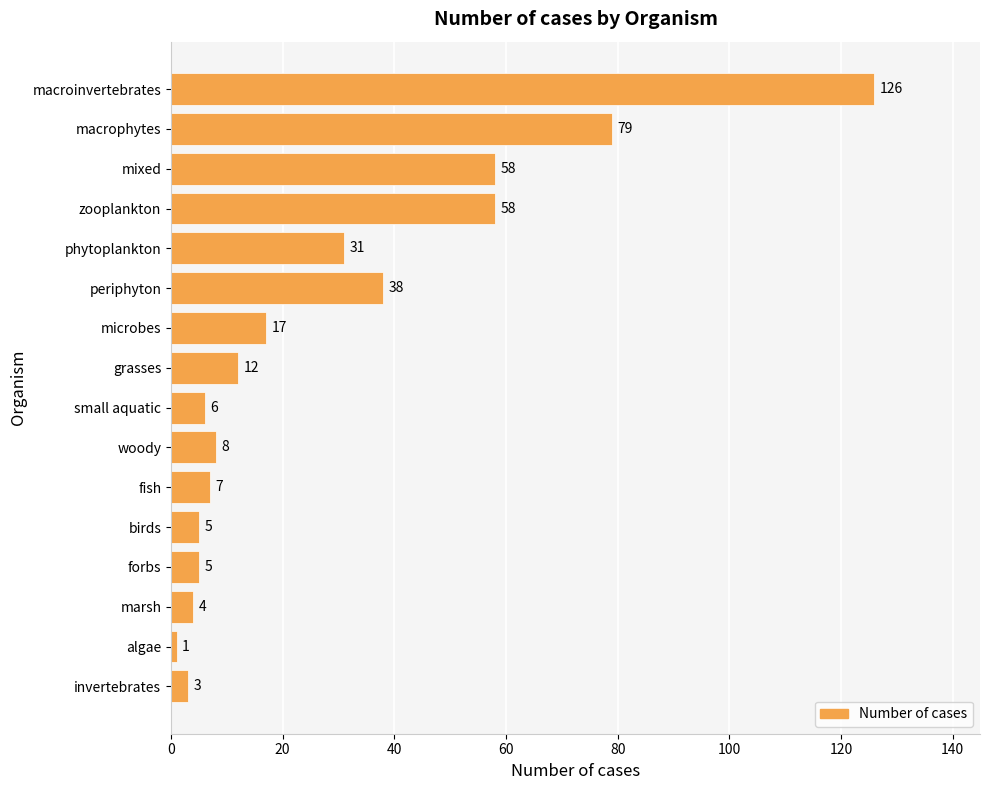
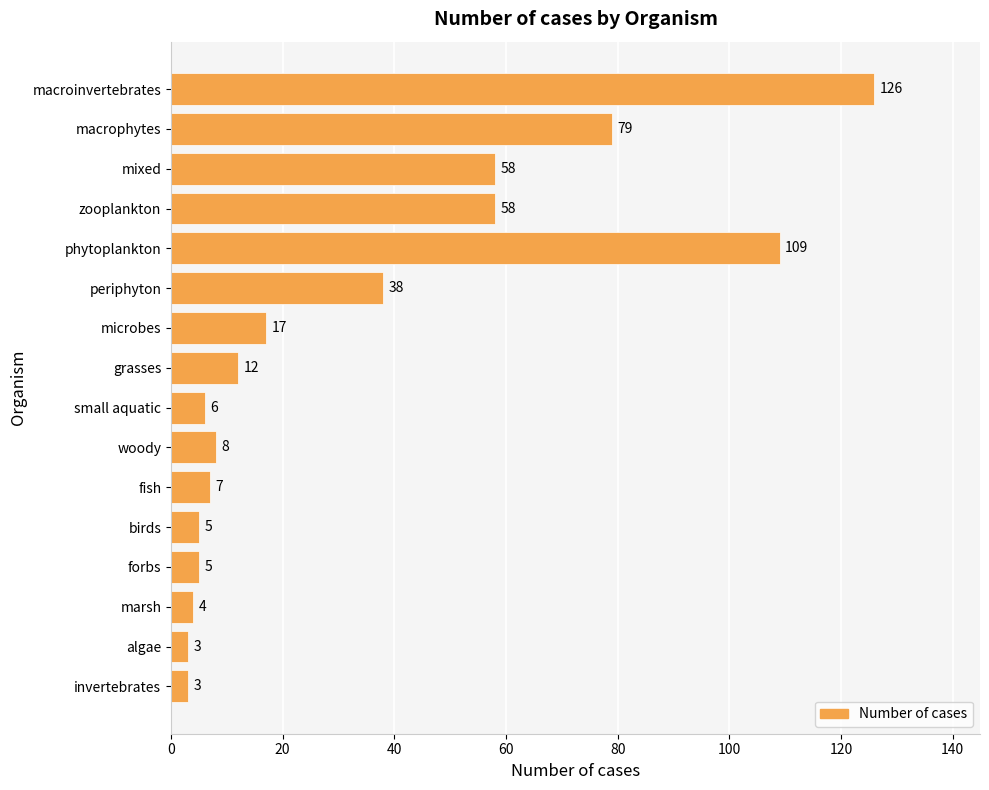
phytoplankton: 31 -> 109
algae: 1 -> 3
